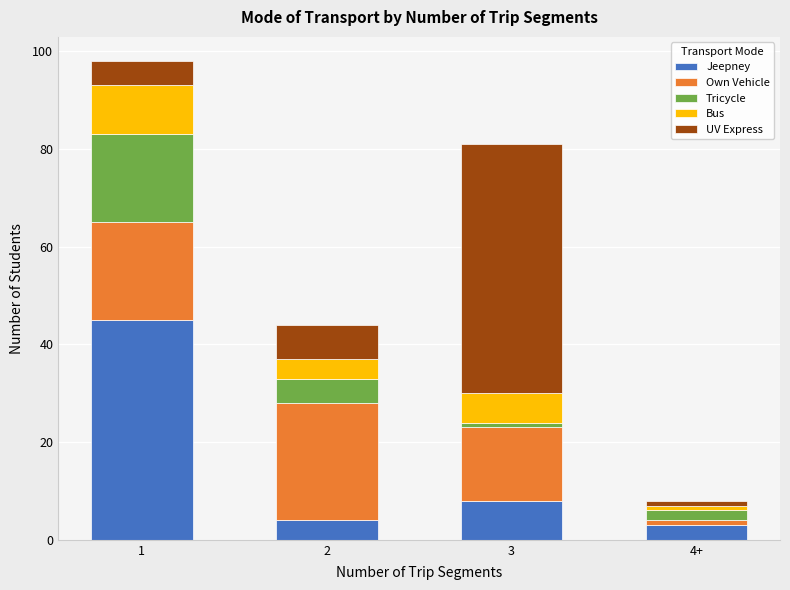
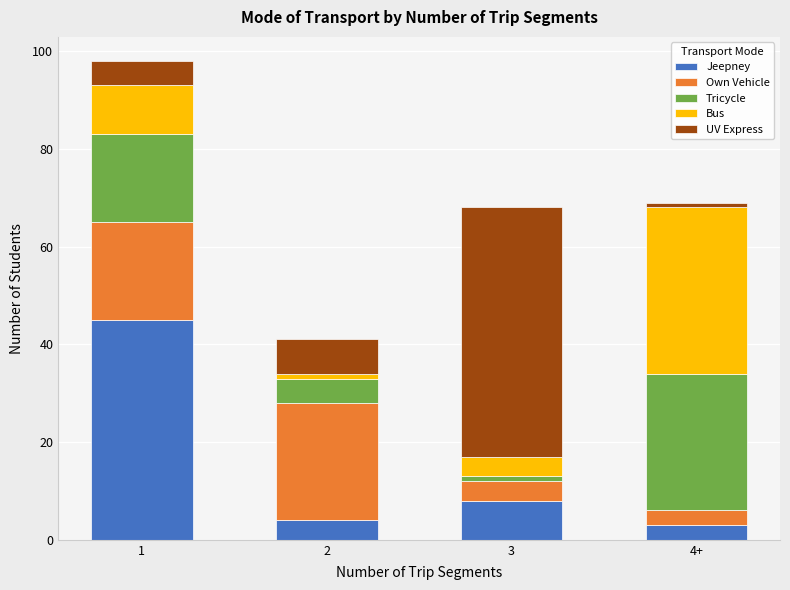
Bus, 2: 4 -> 1
Own Vehicle, 3: 15 -> 4
Bus, 3: 6 -> 4
Own Vehicle, 4+: 1 -> 3
Tricycle, 4+: 2 -> 28
Bus, 4+: 1 -> 34
